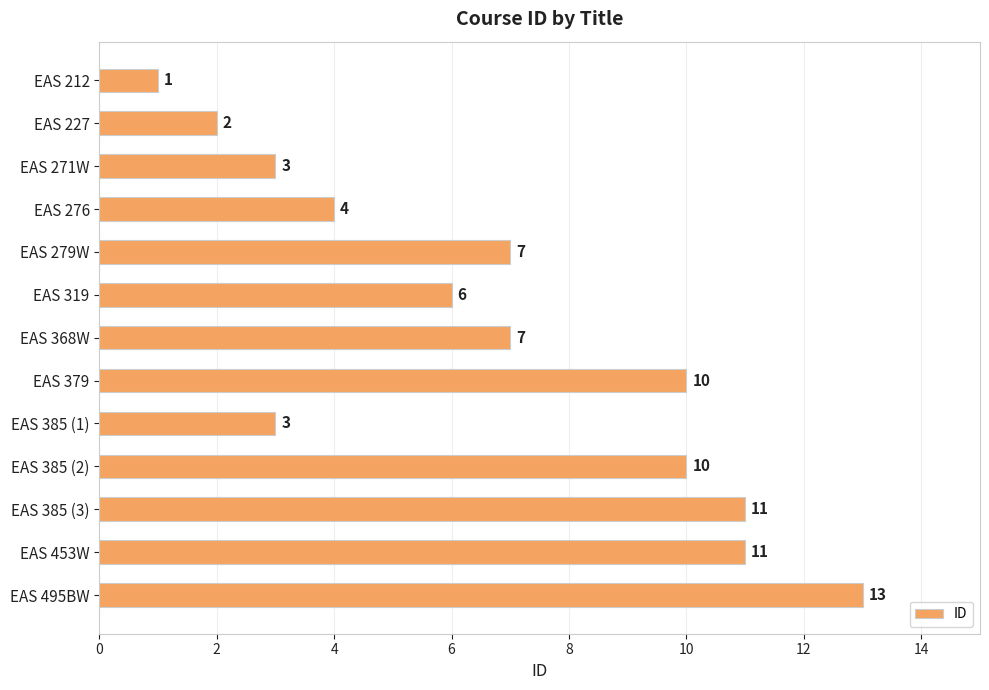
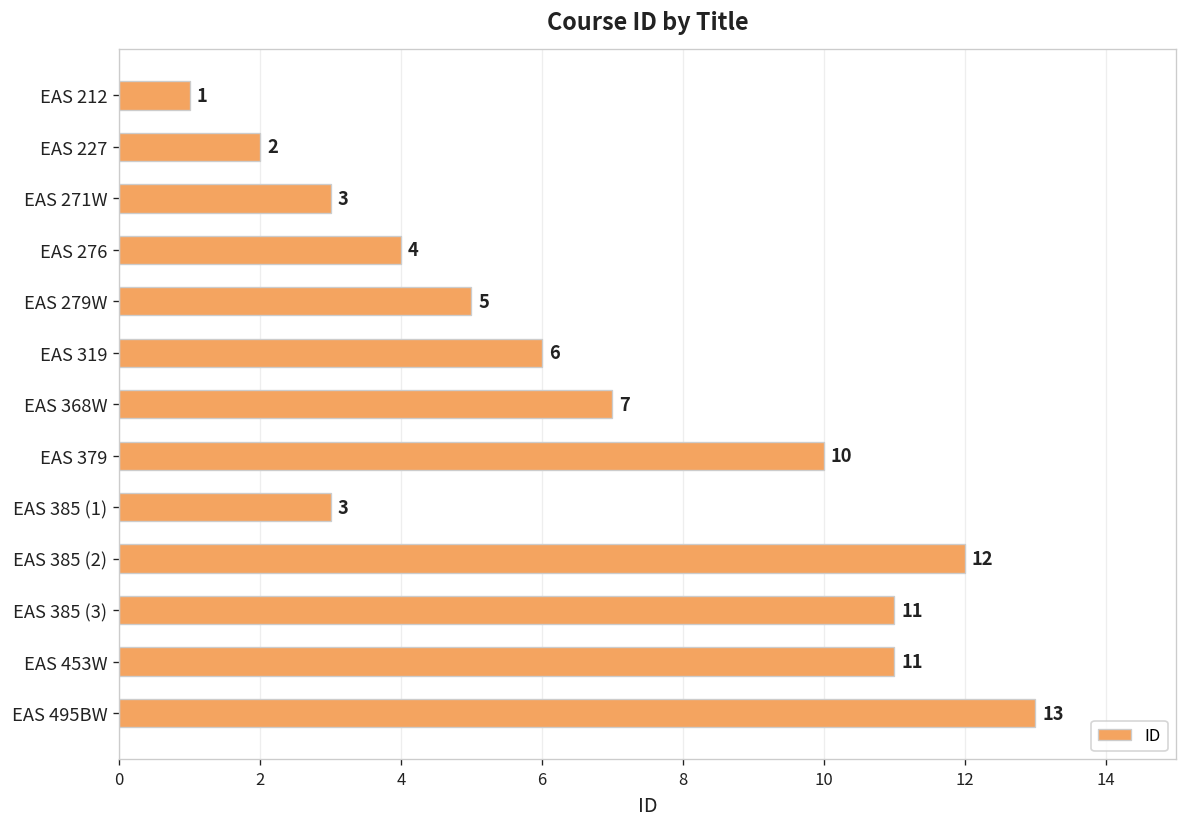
EAS 279W: 7 -> 5
EAS 385 (2): 10 -> 12
